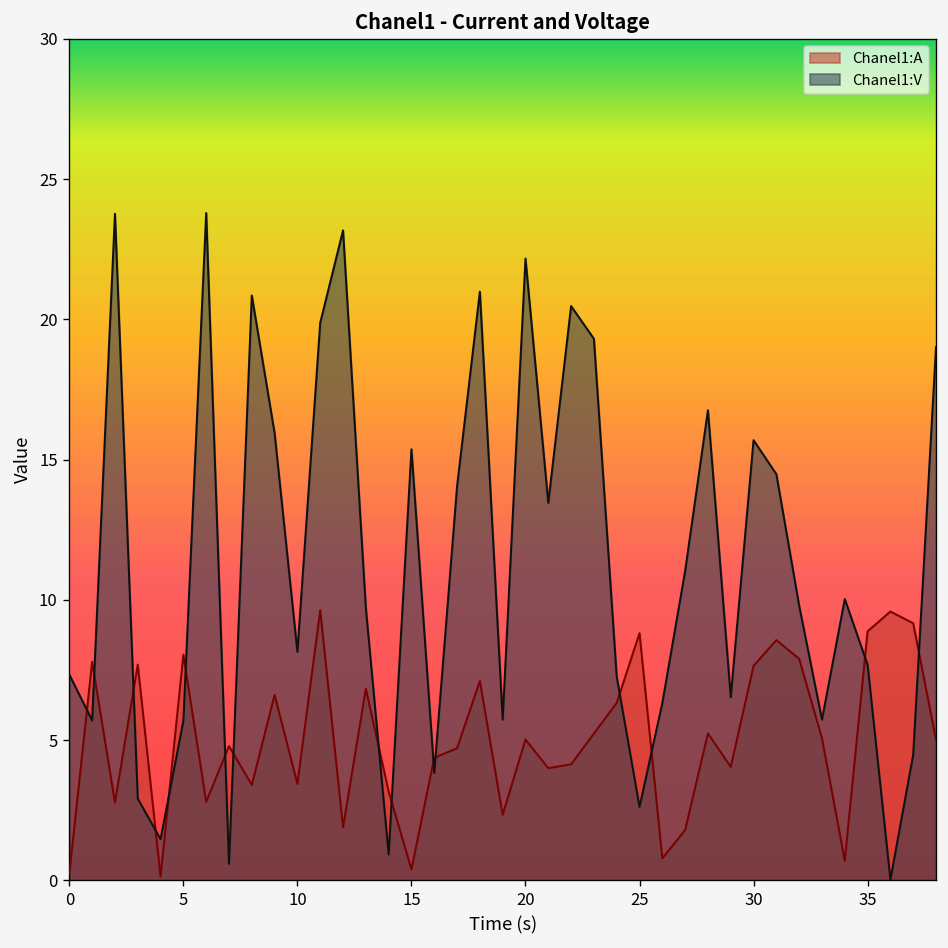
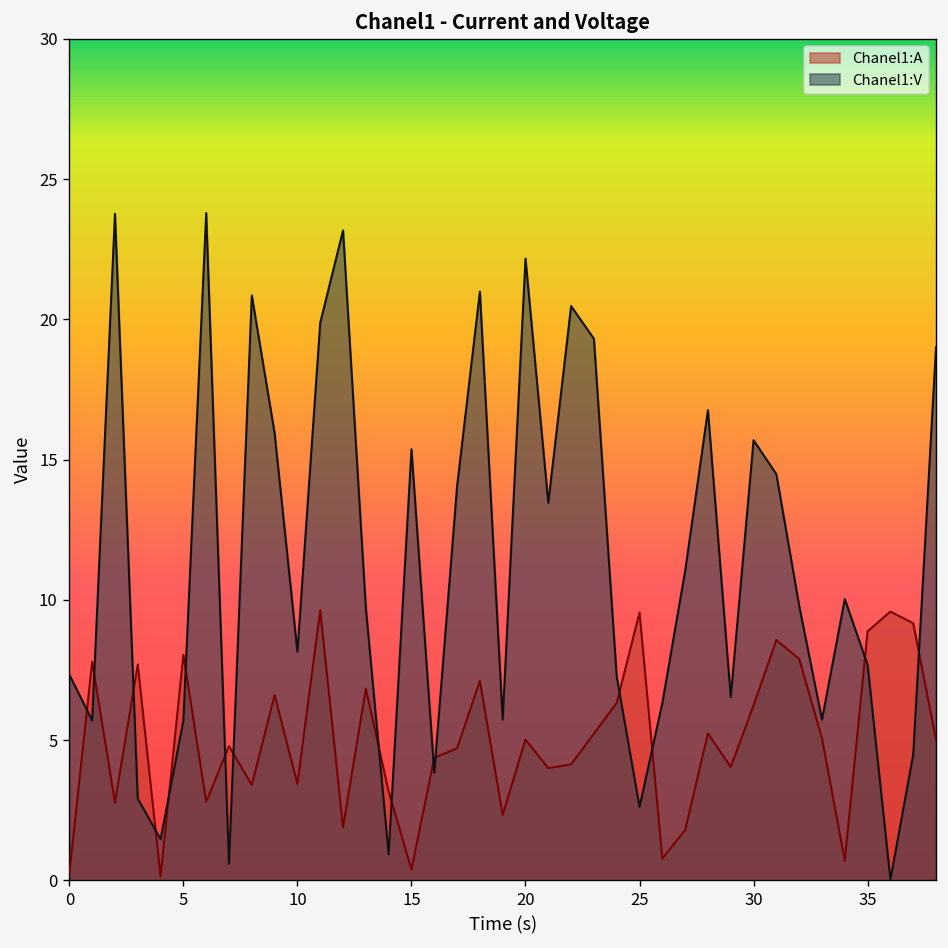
Chanel1:A, 25: 8.8 -> 9.5
Chanel1:A, 30: 7.6 -> 6.2
